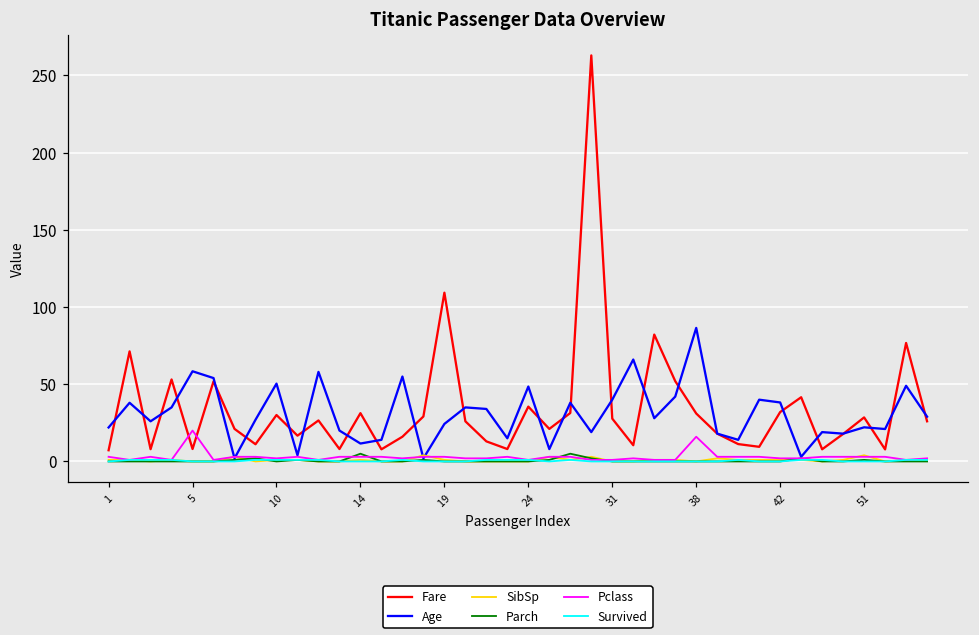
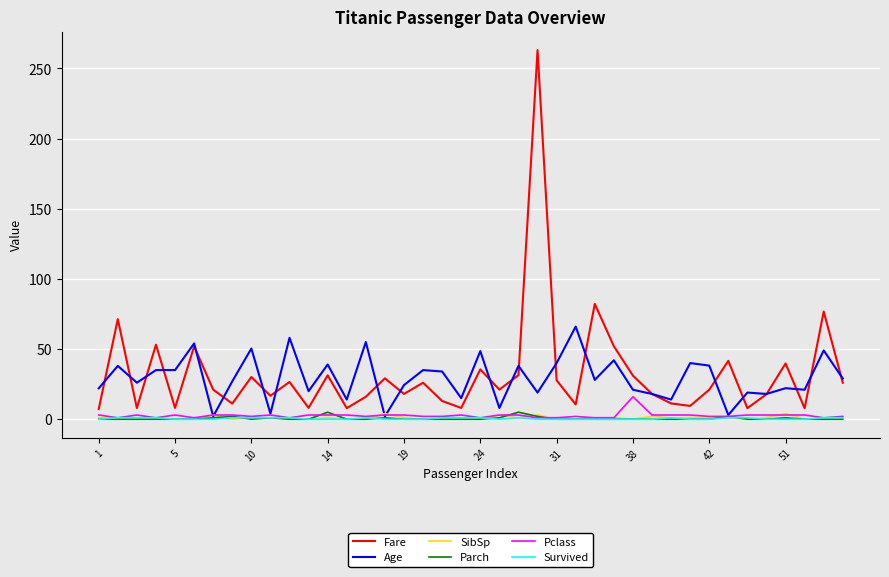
Age, 5: 58 -> 35
Pclass, 5: 20 -> 3
Age, 14: 12 -> 39
Fare, 19: 109 -> 18
Age, 38: 87 -> 21
Fare, 42: 32 -> 21
Fare, 51: 29 -> 40
